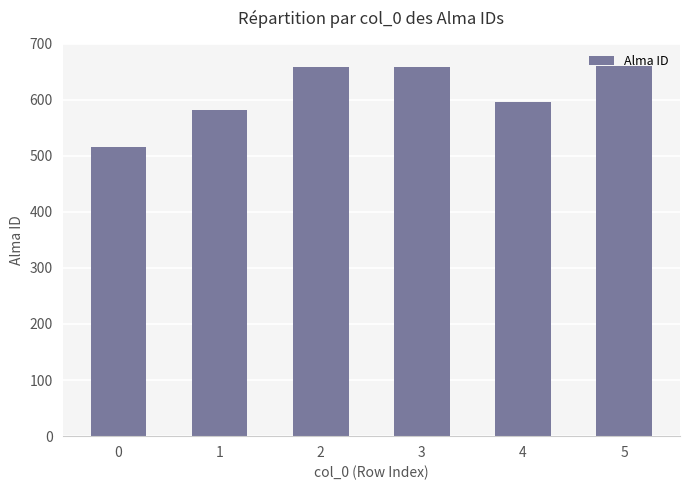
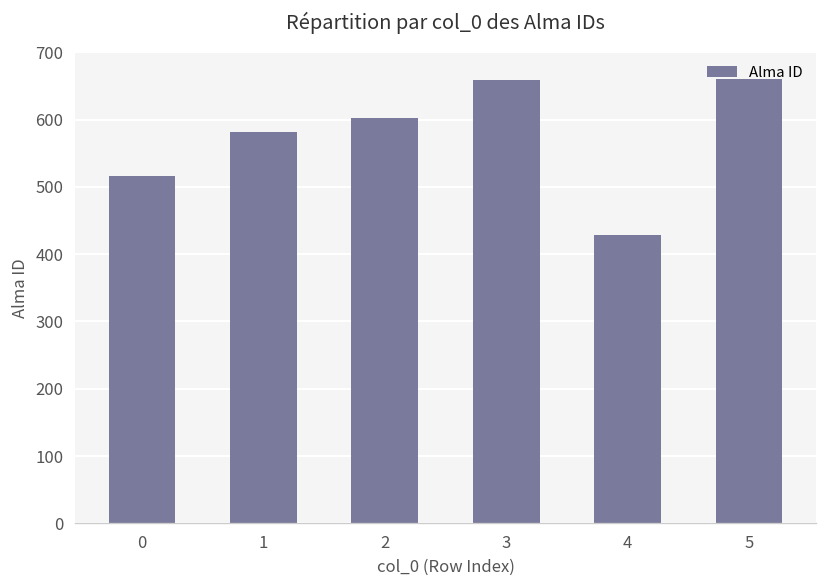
2: 660 -> 600
4: 600 -> 430
